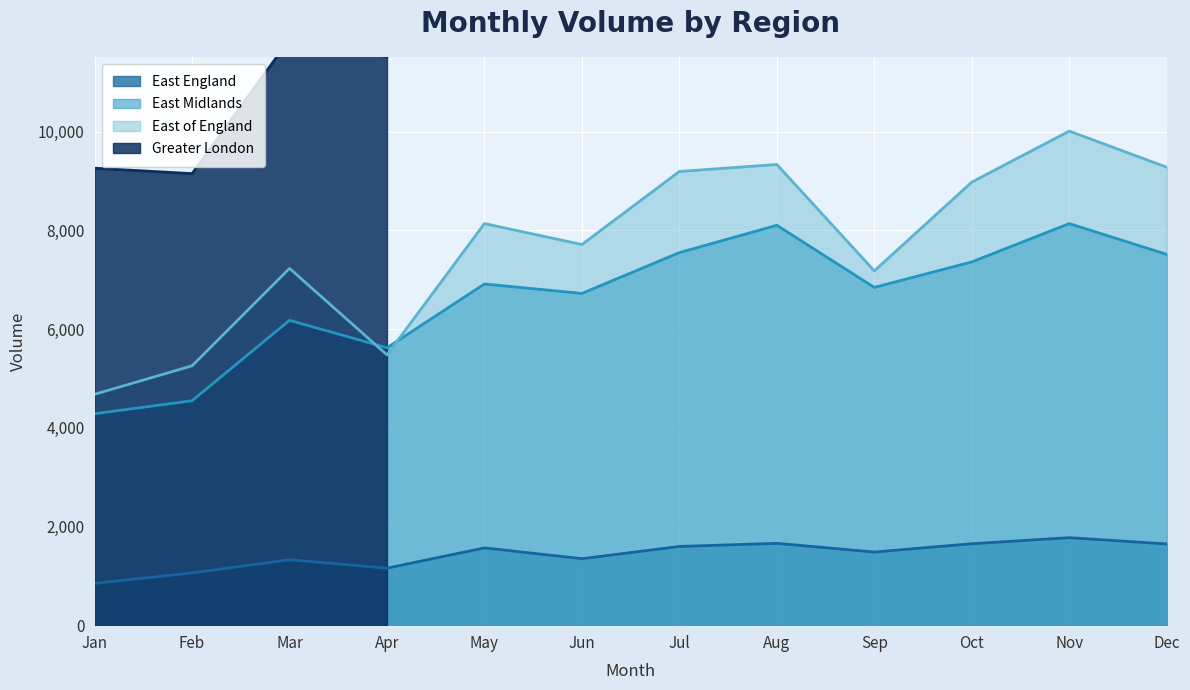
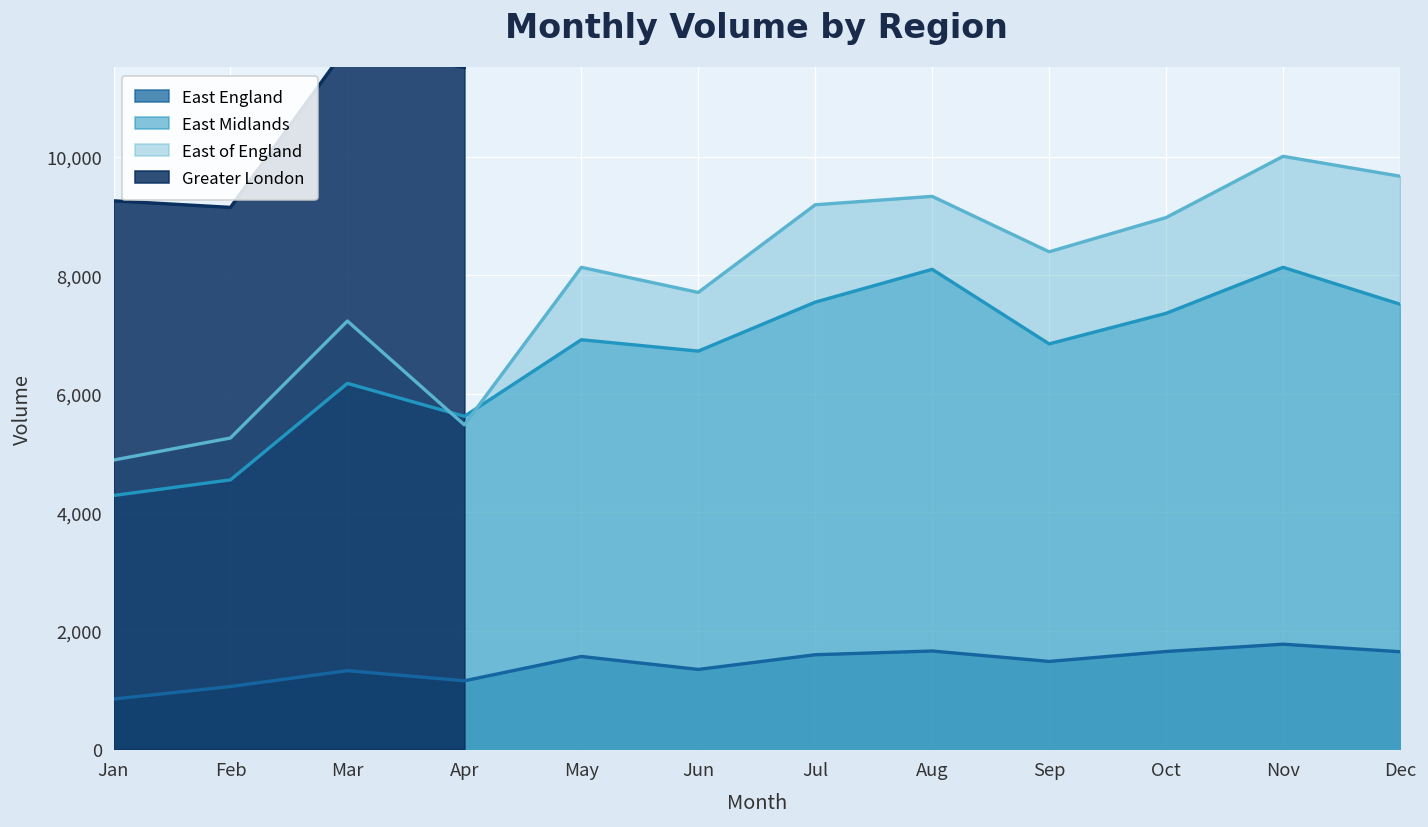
East of England, Jan: 4,700 -> 4,900
East of England, Sep: 7,200 -> 8,400
East of England, Dec: 9,300 -> 9,700
